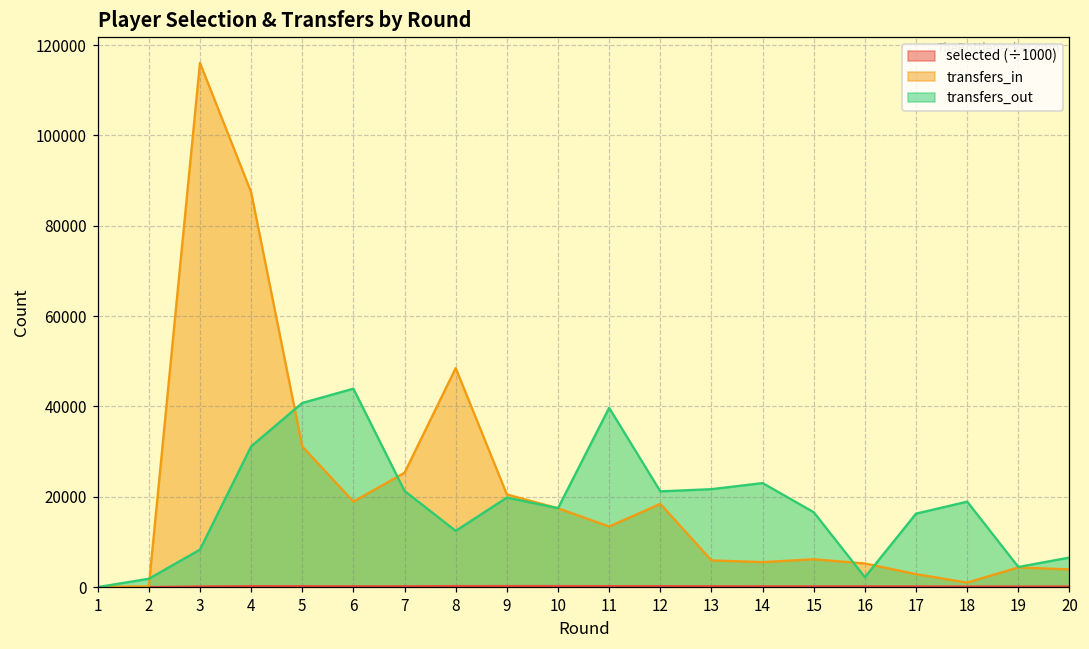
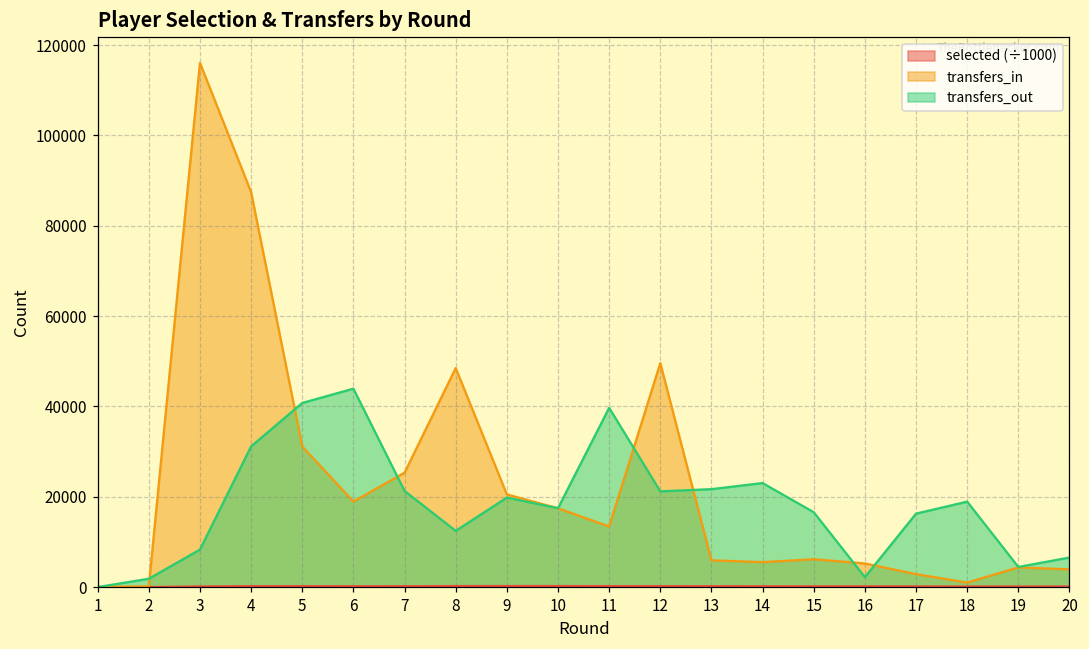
transfers_in, 12: 18000 -> 50000
